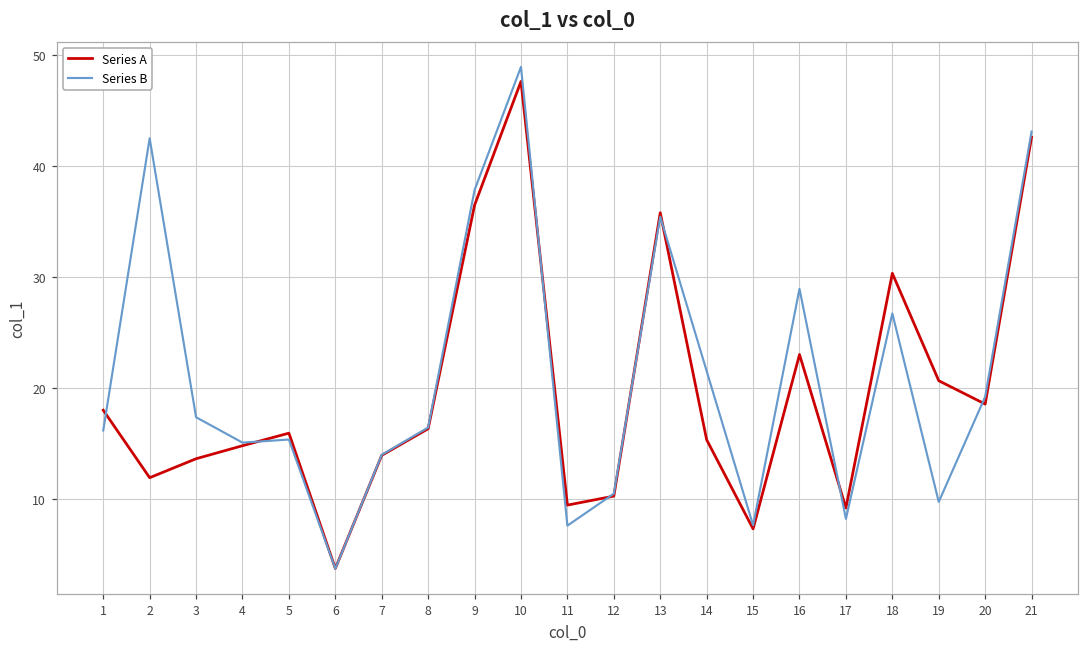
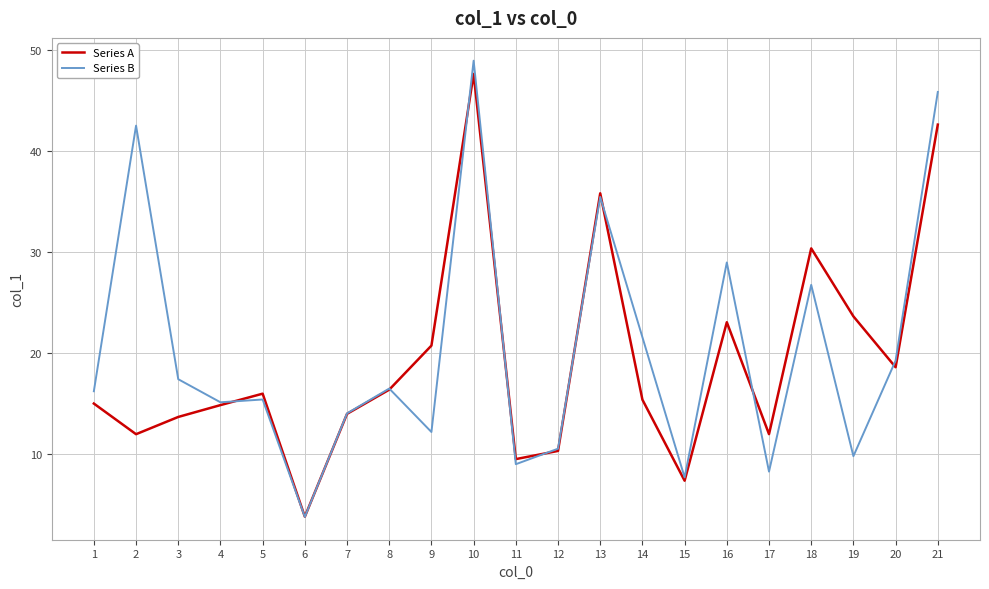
Series A, 1: 18.0 -> 15.0
Series A, 9: 36.5 -> 20.7
Series B, 9: 37.8 -> 12.1
Series B, 11: 7.6 -> 8.9
Series A, 17: 9.2 -> 11.9
Series A, 19: 20.7 -> 23.6
Series B, 21: 43.1 -> 45.8
